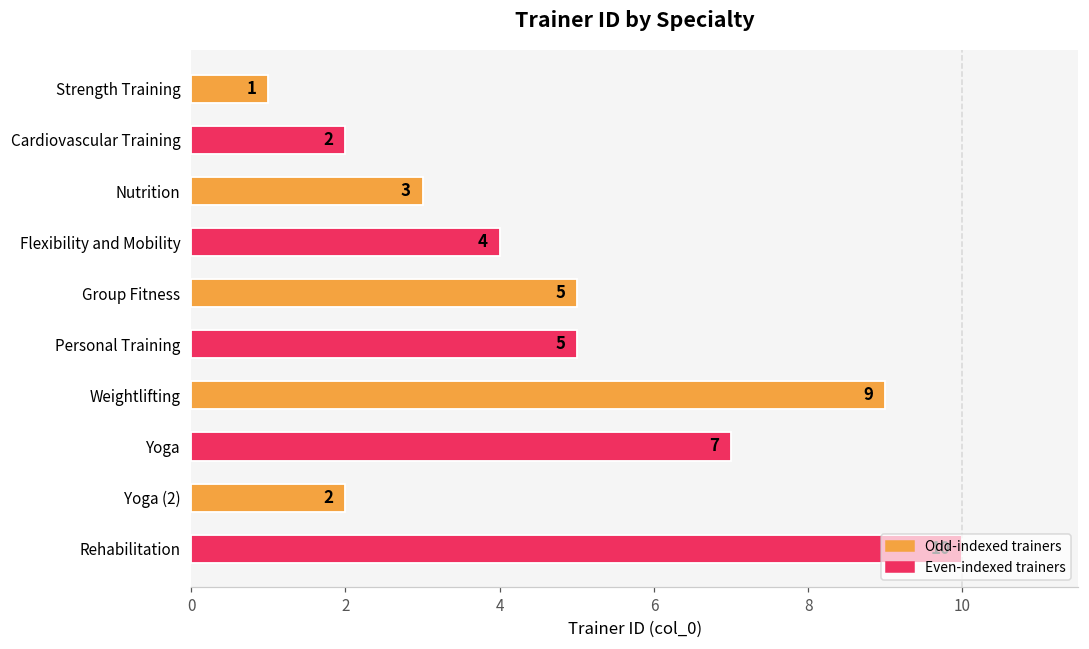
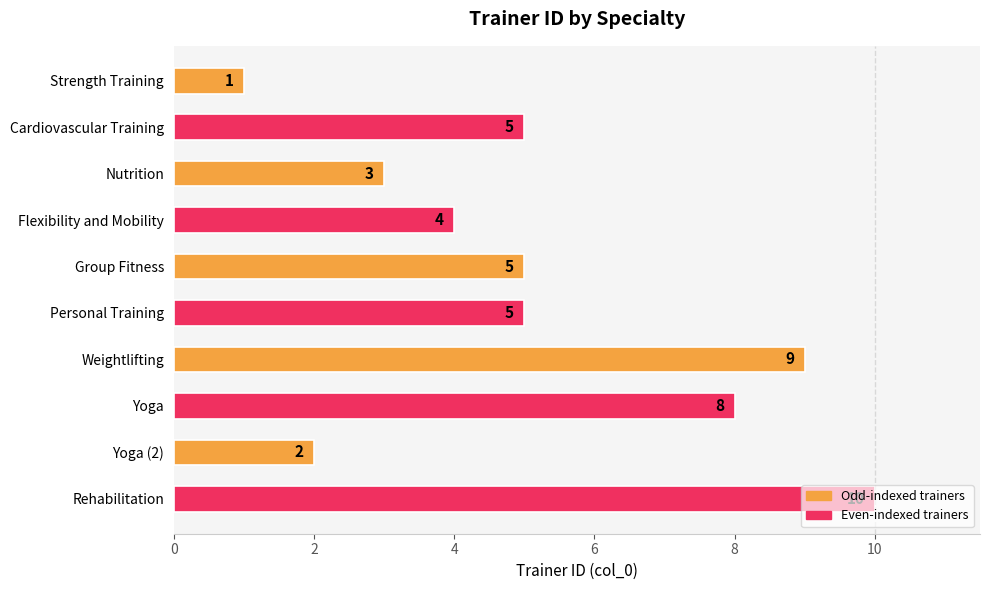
Cardiovascular Training: 2 -> 5
Yoga: 7 -> 8
